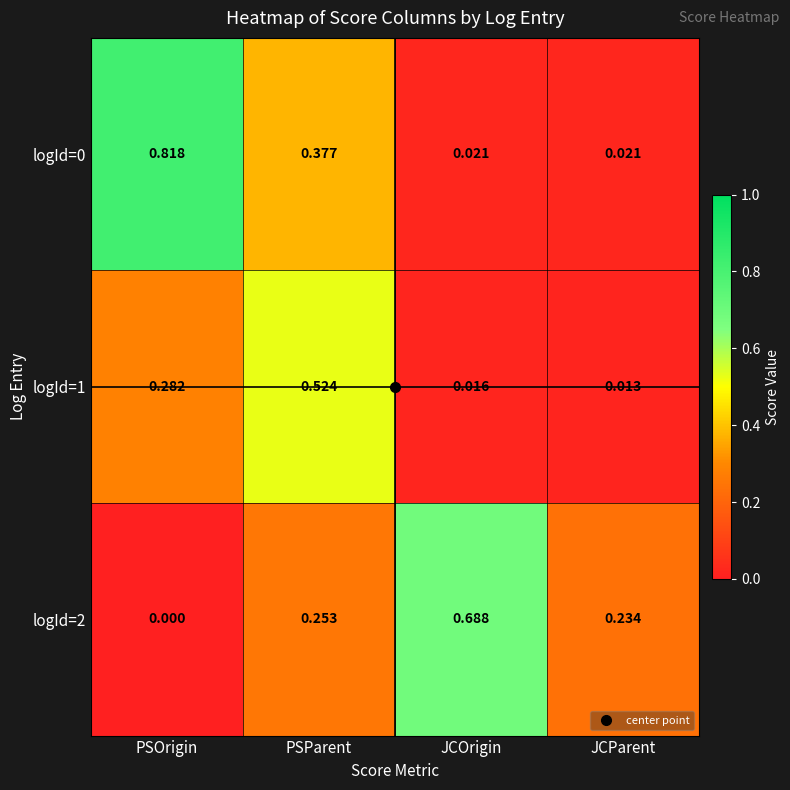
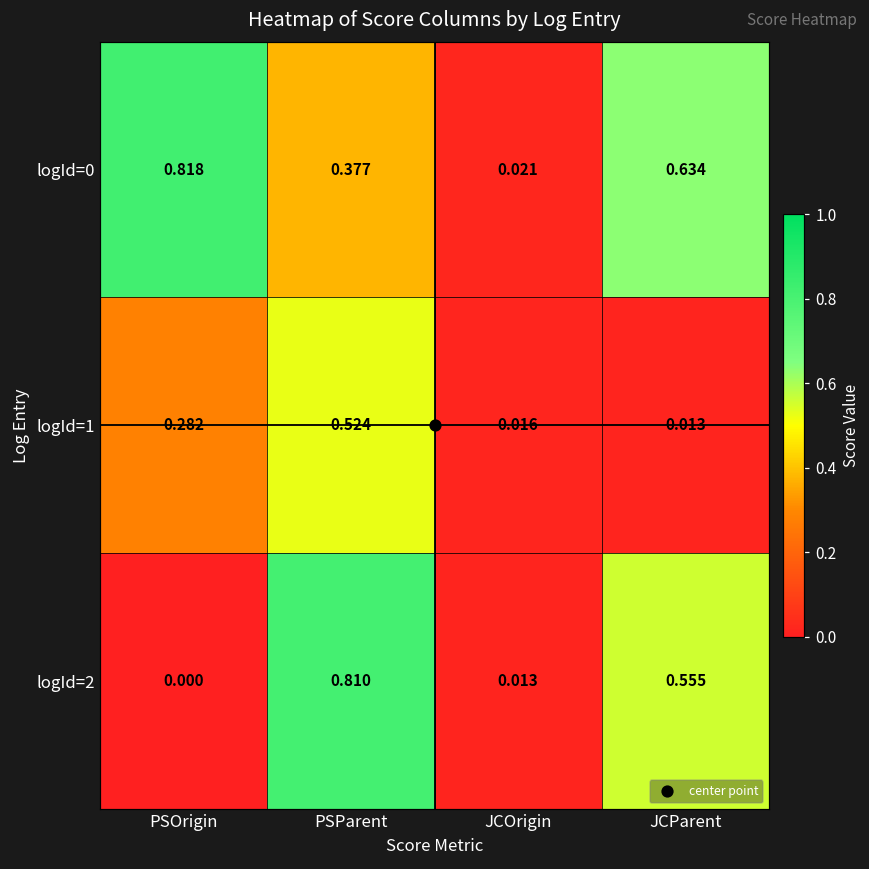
logId=0, JCParent: 0.021 -> 0.634
logId=2, PSParent: 0.253 -> 0.810
logId=2, JCOrigin: 0.688 -> 0.013
logId=2, JCParent: 0.234 -> 0.555
